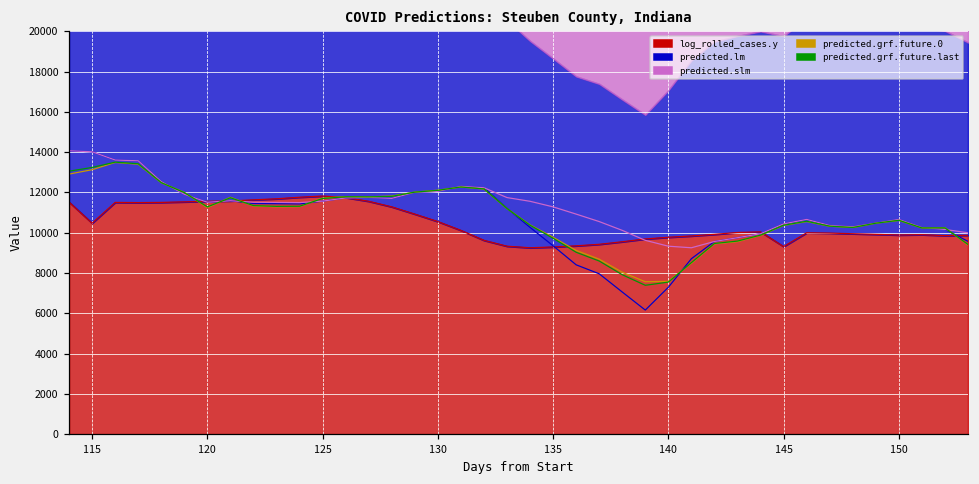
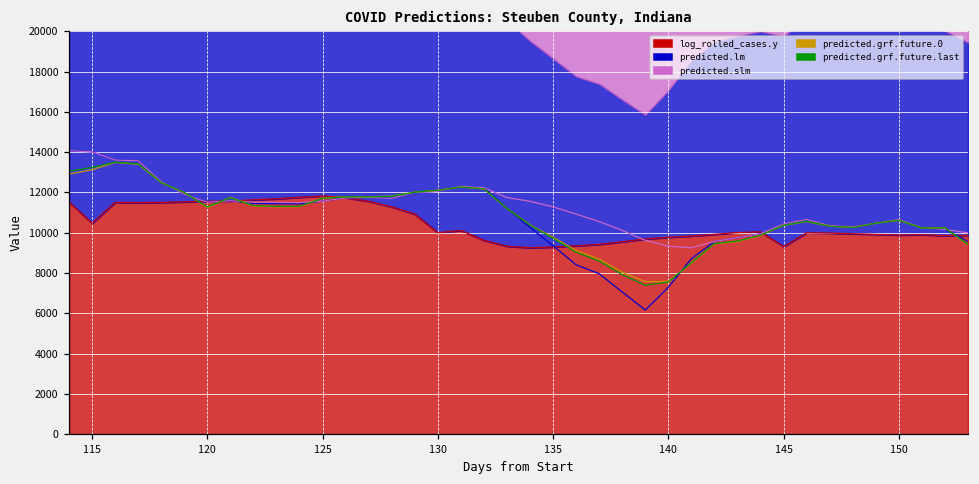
log_rolled_cases.y, 130: 10600 -> 10000
